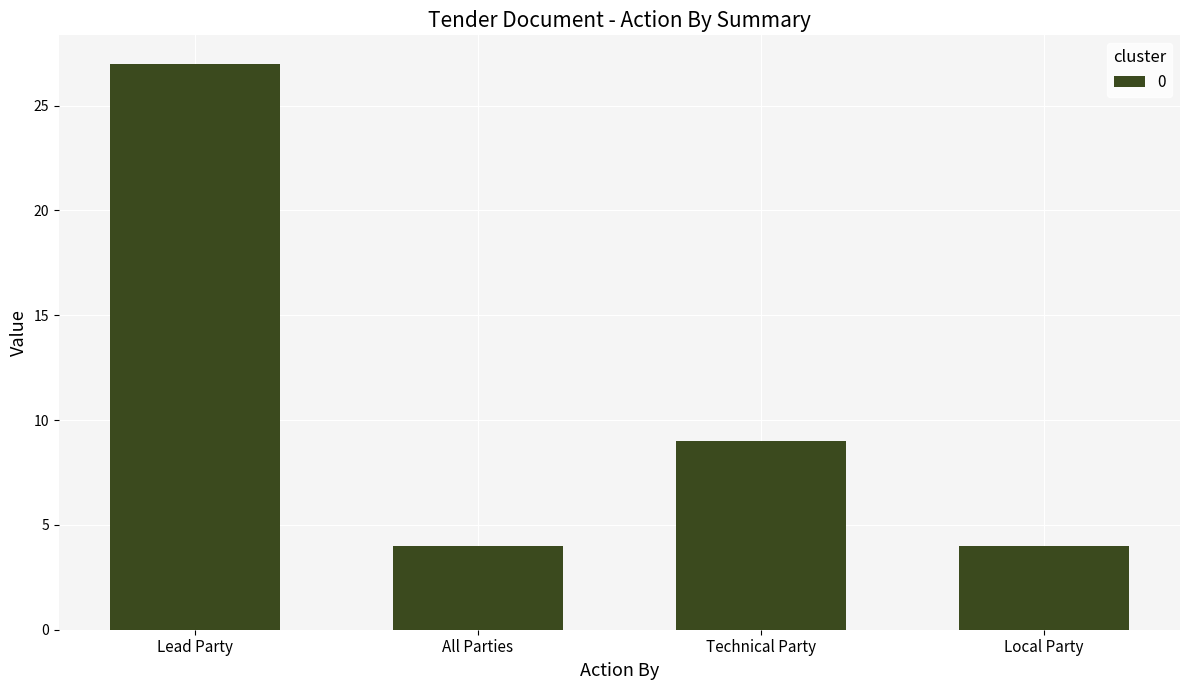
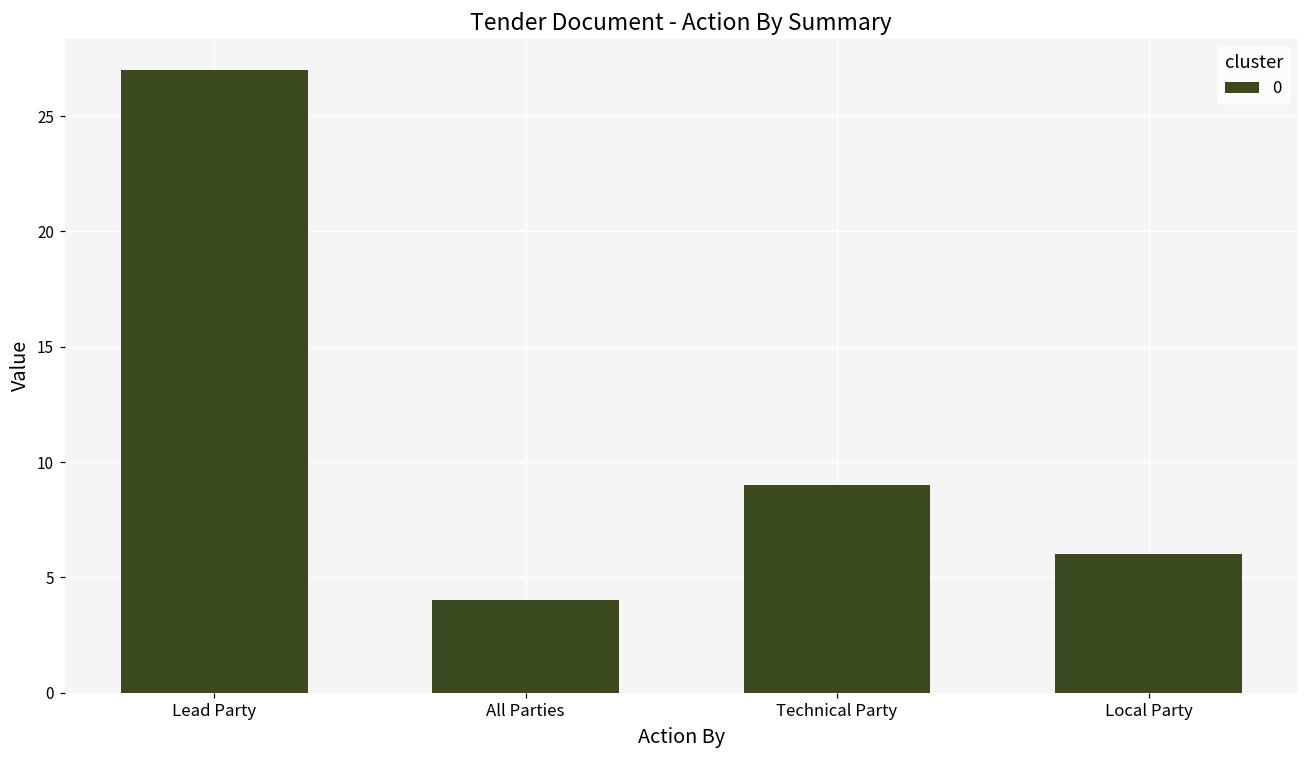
Local Party: 4 -> 6
